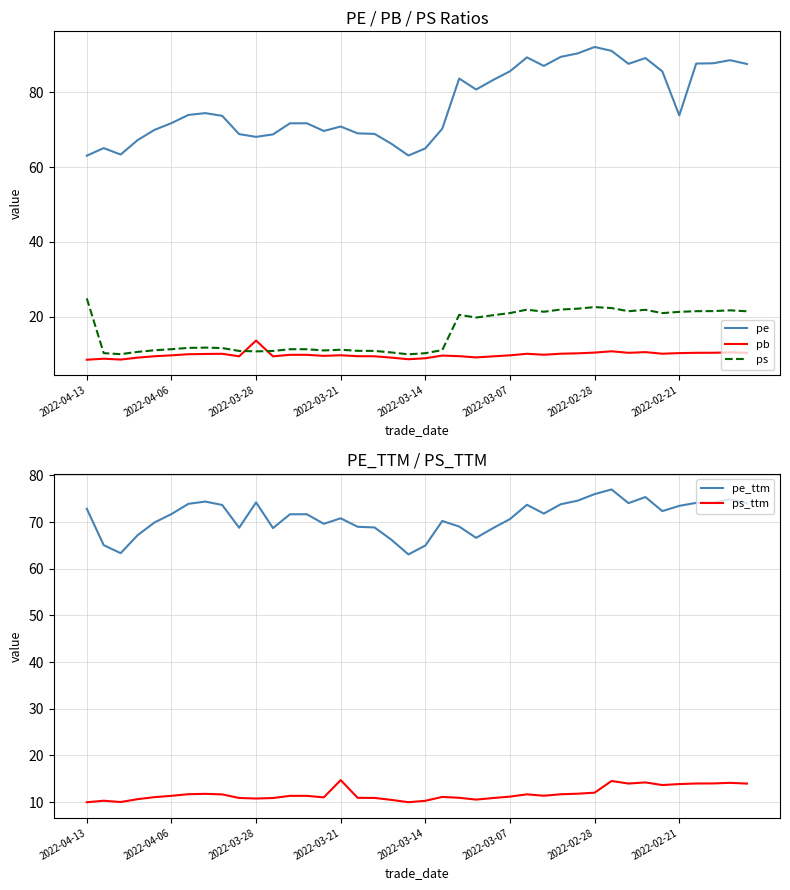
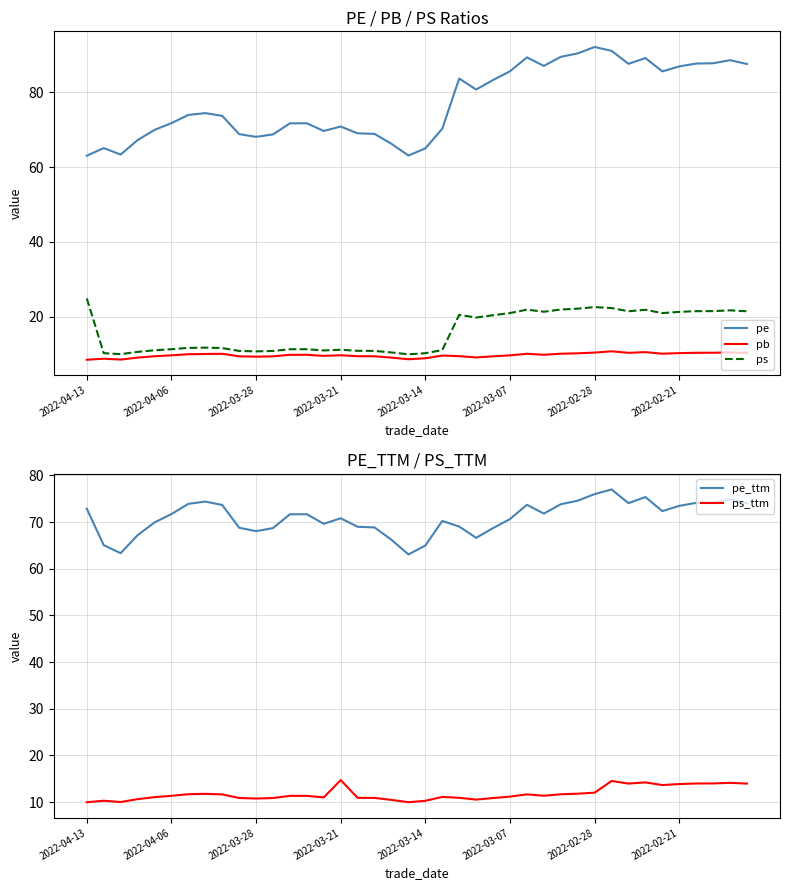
PE / PB / PS Ratios, pb, 2022-03-28: 14 -> 9
PE / PB / PS Ratios, pe, 2022-02-21: 74 -> 87
PE_TTM / PS_TTM, pe_ttm, 2022-03-28: 74 -> 68
